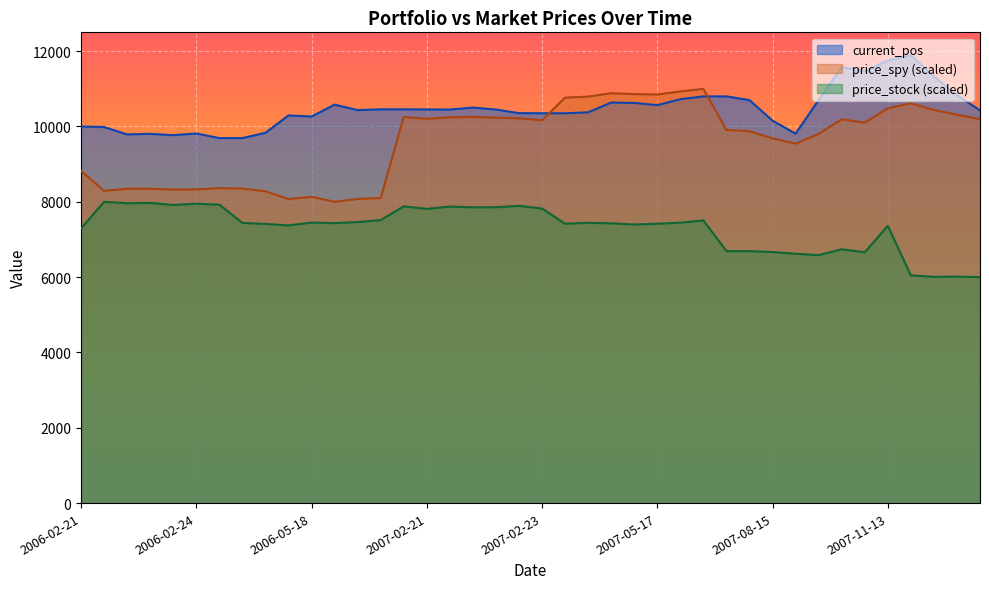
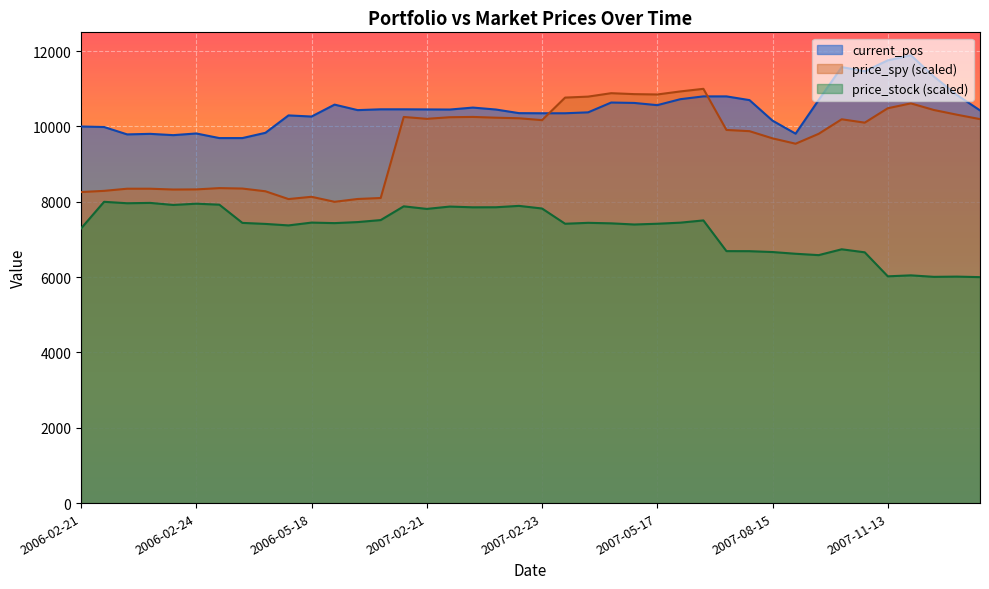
price_spy (scaled), 2006-02-21: 8800 -> 8300
price_stock (scaled), 2007-11-13: 7400 -> 6000
